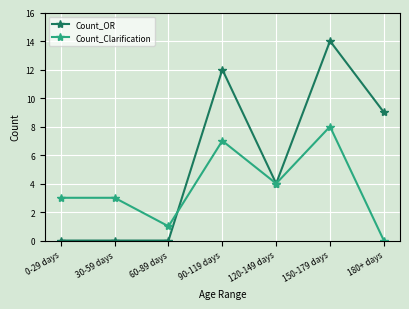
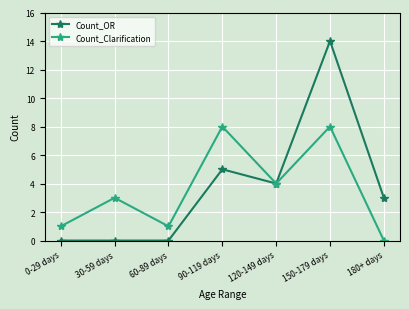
Count_Clarification, 0-29 days: 3 -> 1
Count_OR, 90-119 days: 12 -> 5
Count_Clarification, 90-119 days: 7 -> 8
Count_OR, 180+ days: 9 -> 3
